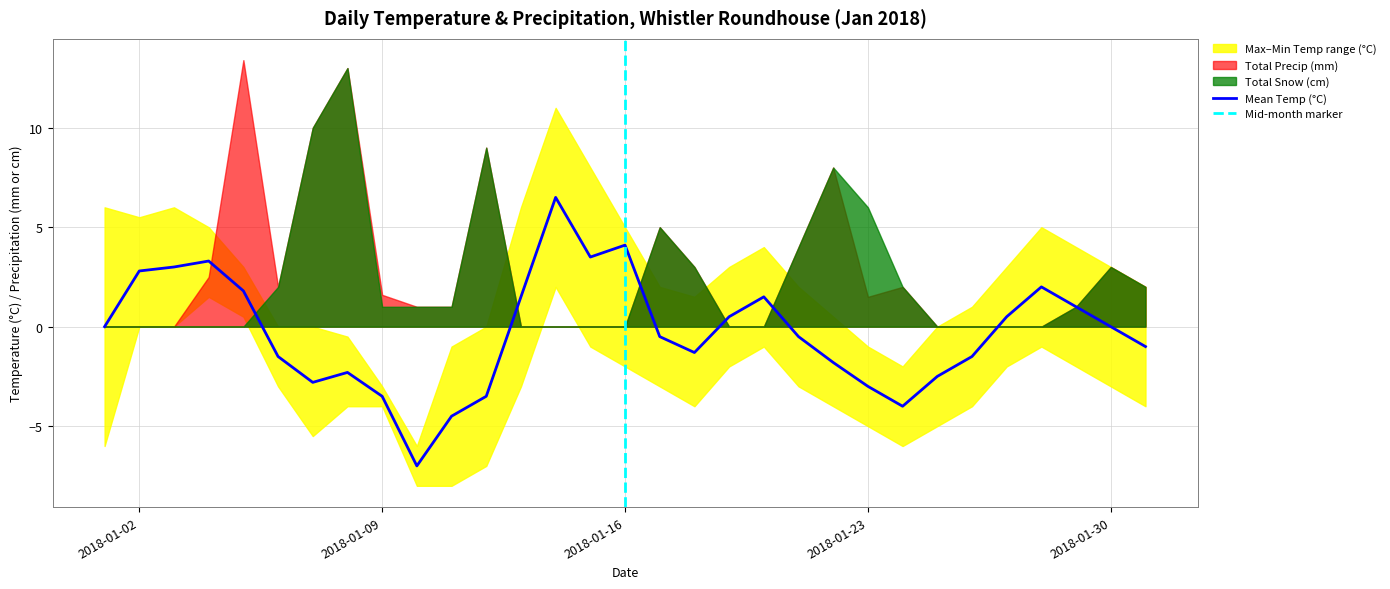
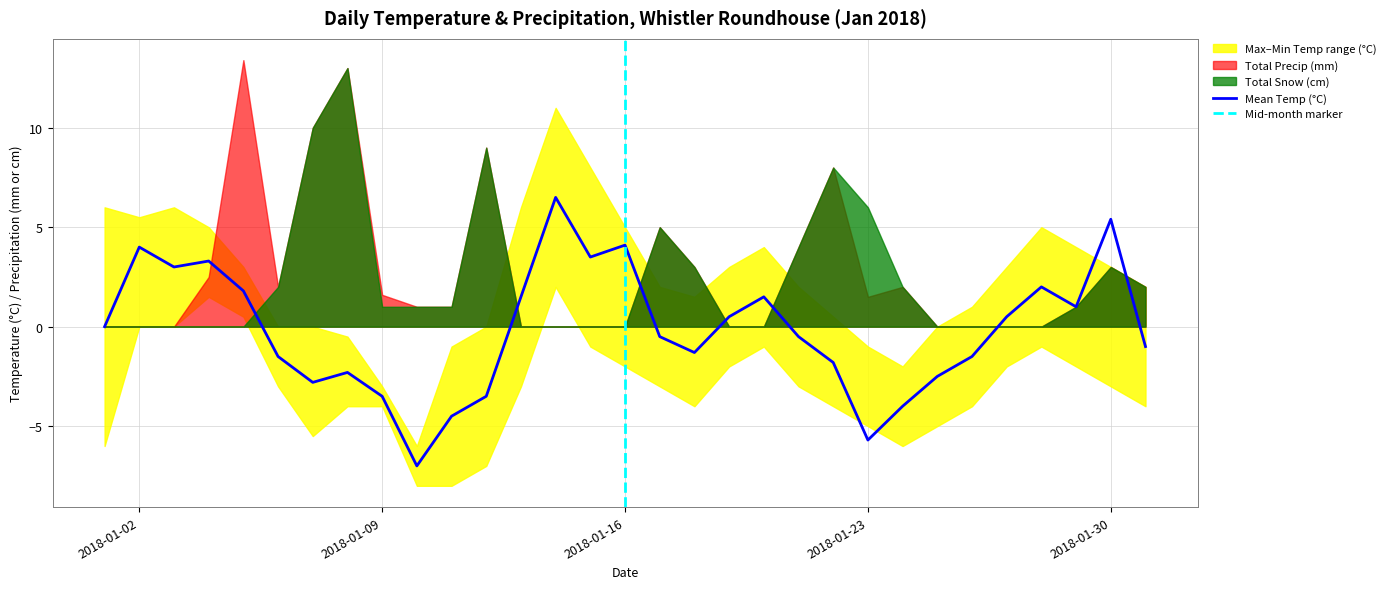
Mean Temp (°C), 2018-01-02: 2.8 -> 4.0
Mean Temp (°C), 2018-01-23: -3.0 -> -5.7
Mean Temp (°C), 2018-01-30: 0.0 -> 5.4
